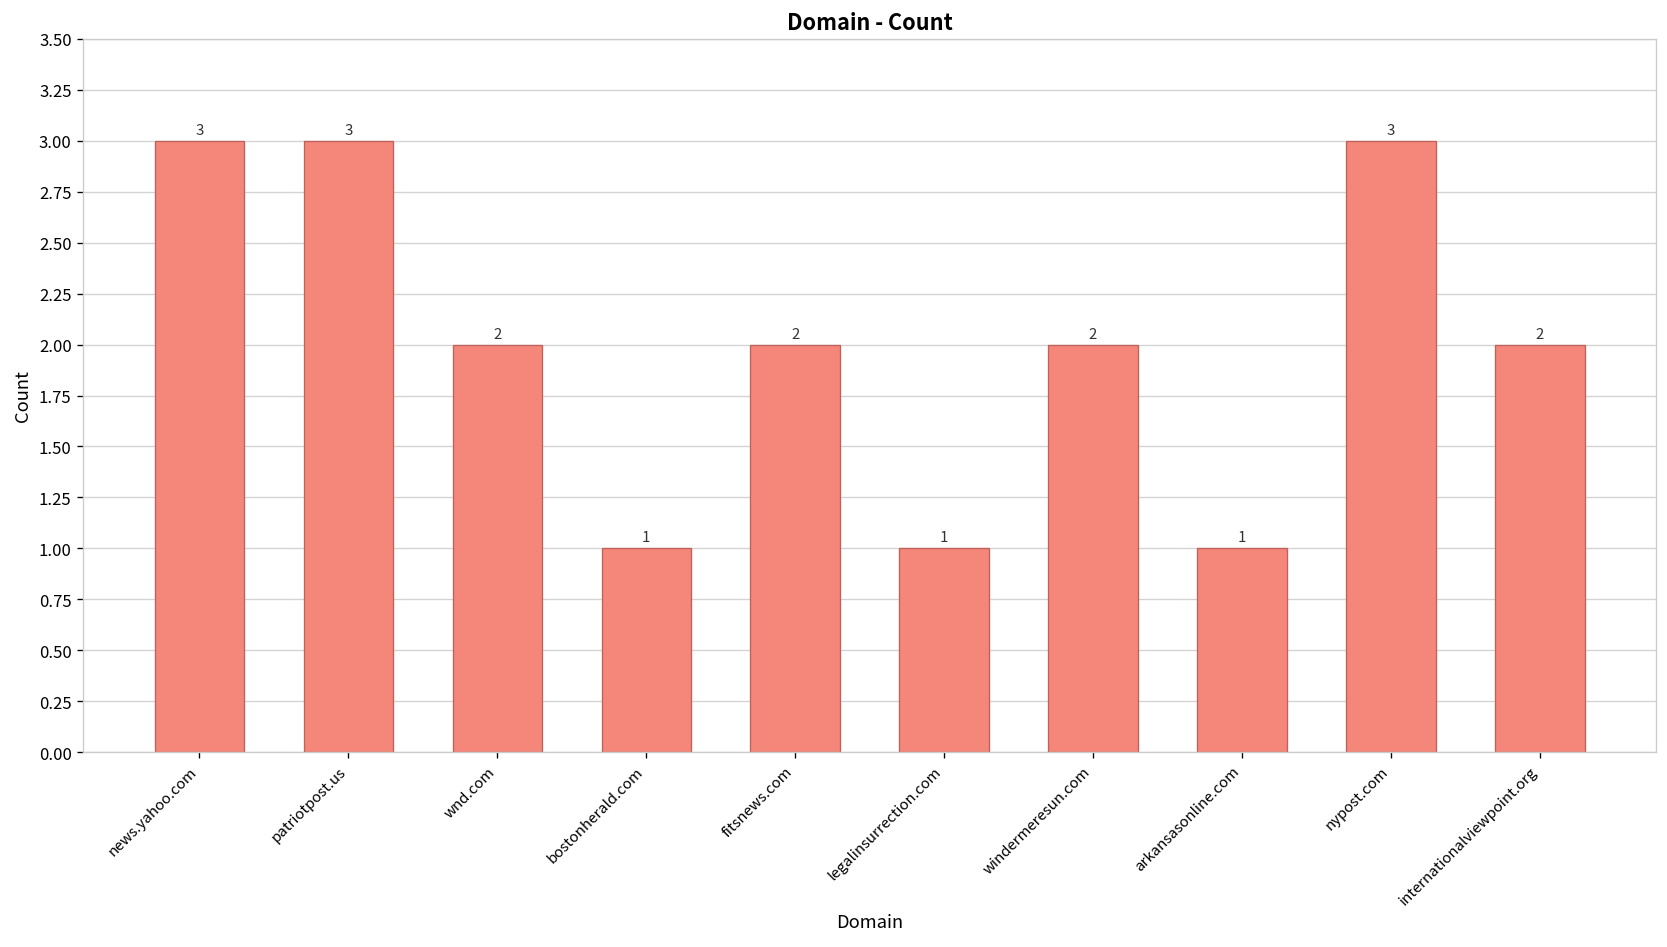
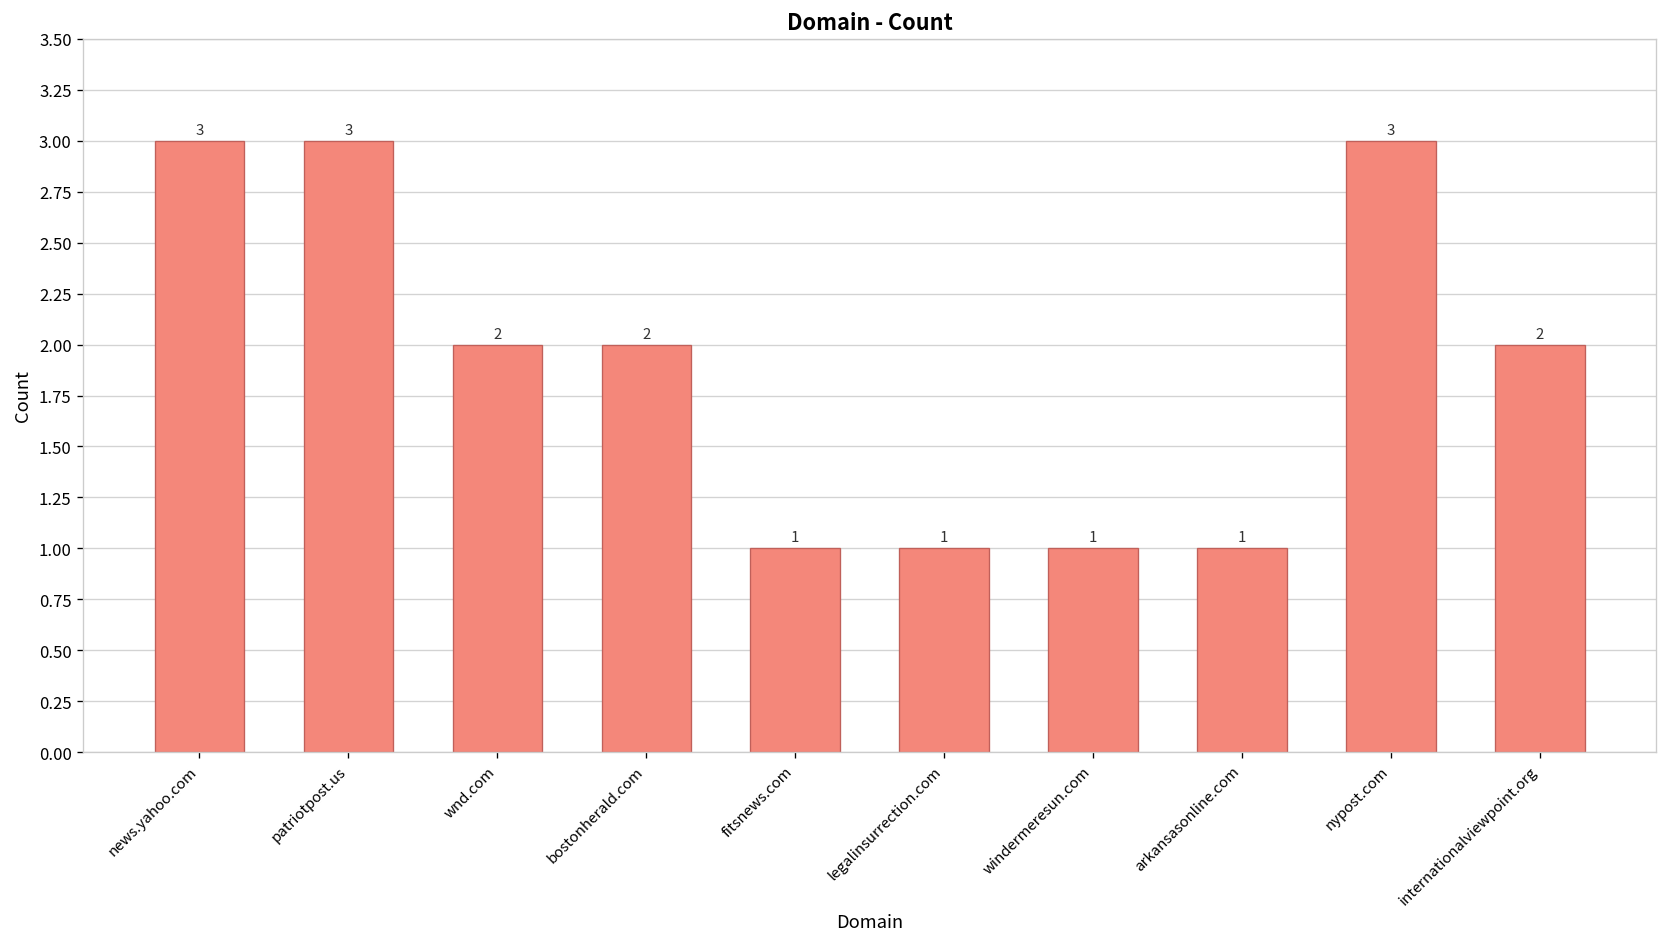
bostonherald.com: 1 -> 2
fitsnews.com: 2 -> 1
windermeresun.com: 2 -> 1
